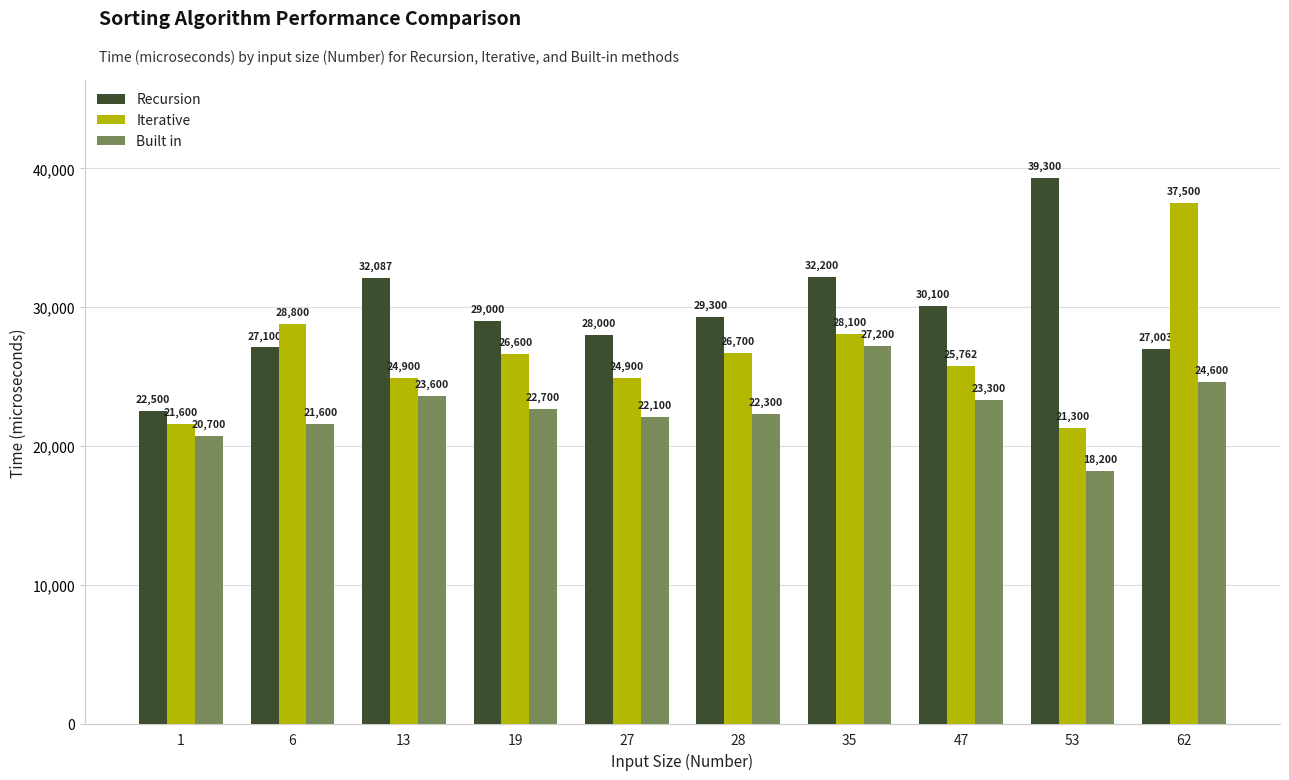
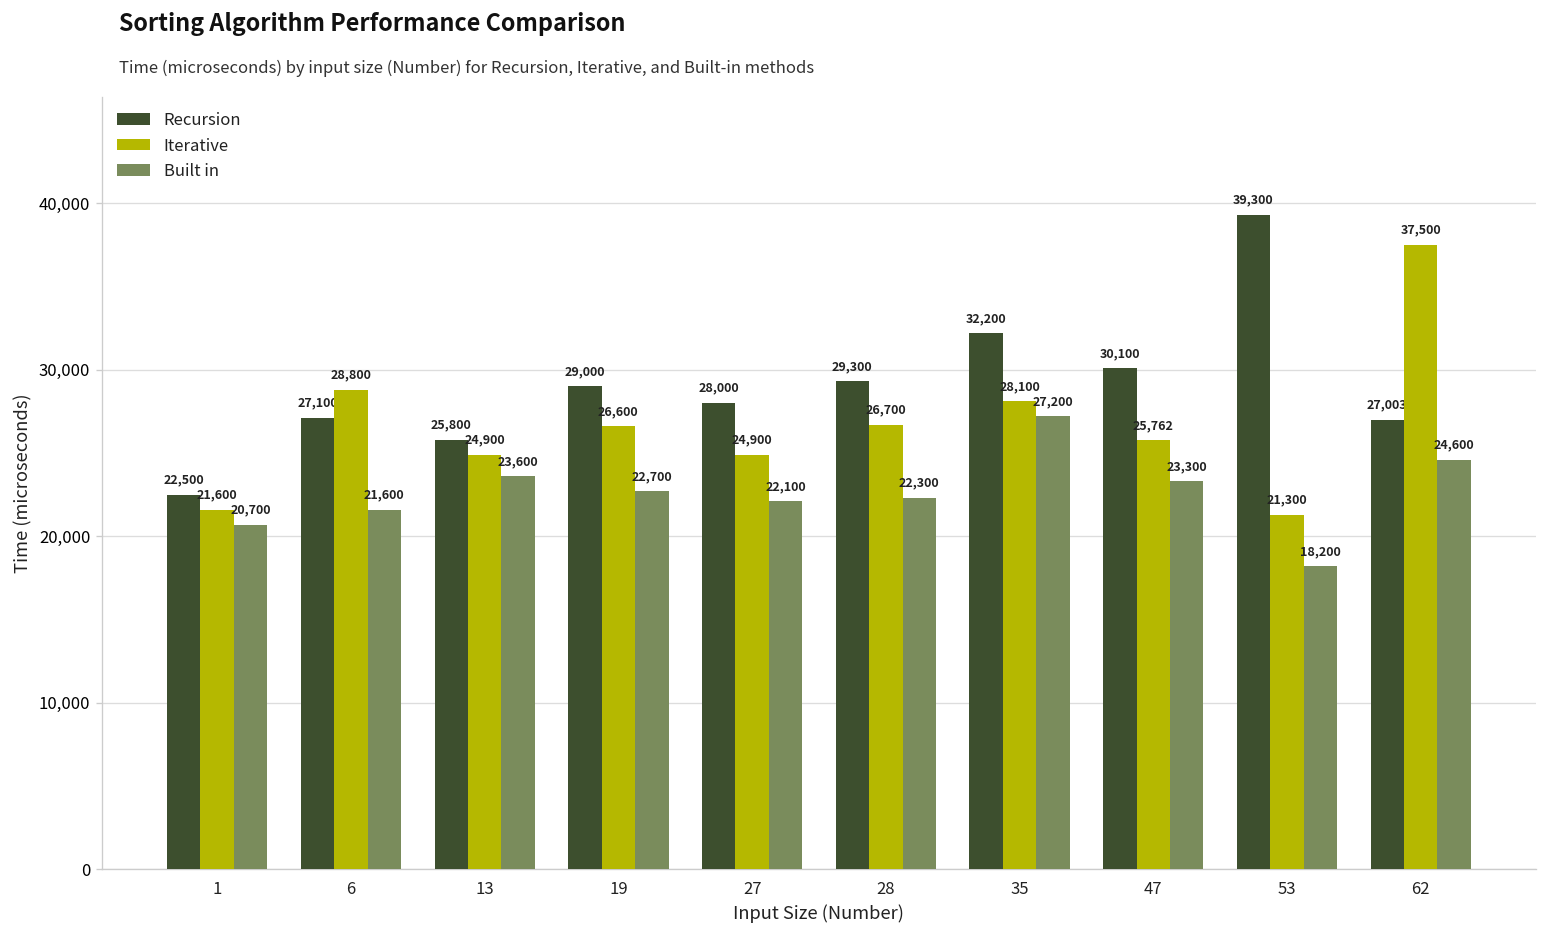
Recursion, 13: 32,087 -> 25,800
